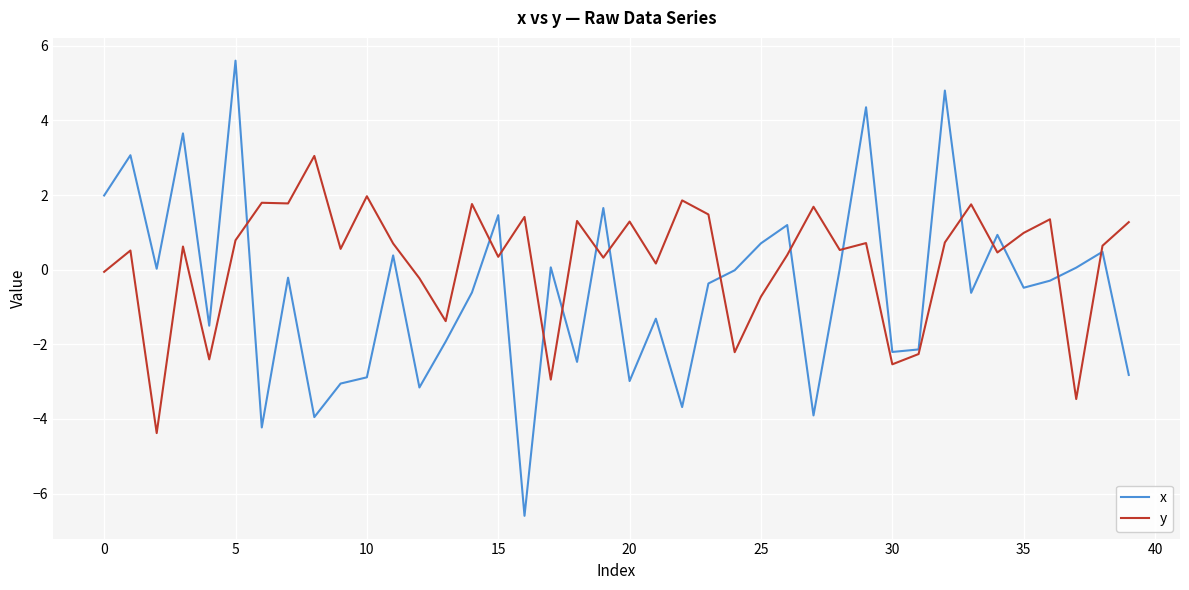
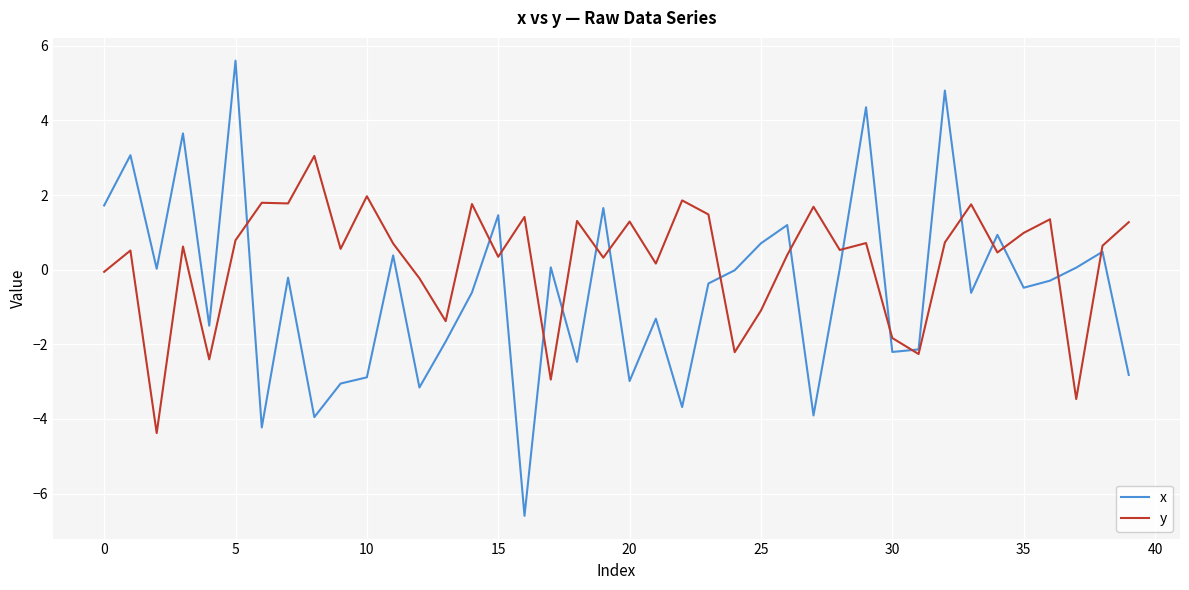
x, 0: 2.0 -> 1.7
y, 25: -0.7 -> -1.1
y, 30: -2.5 -> -1.8
